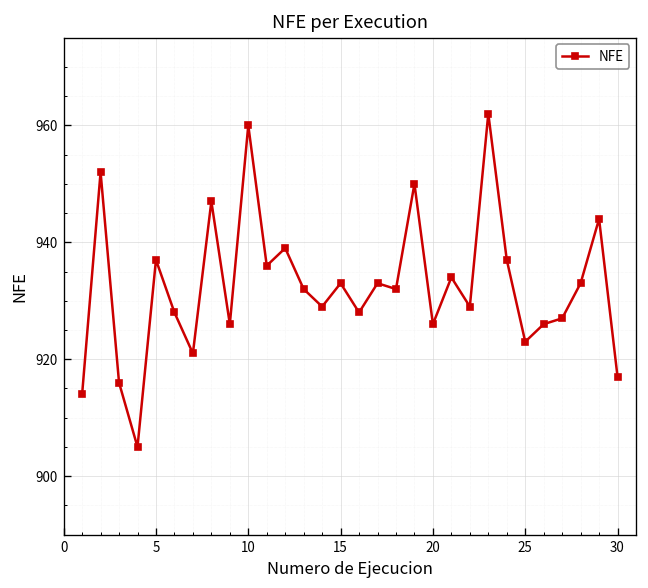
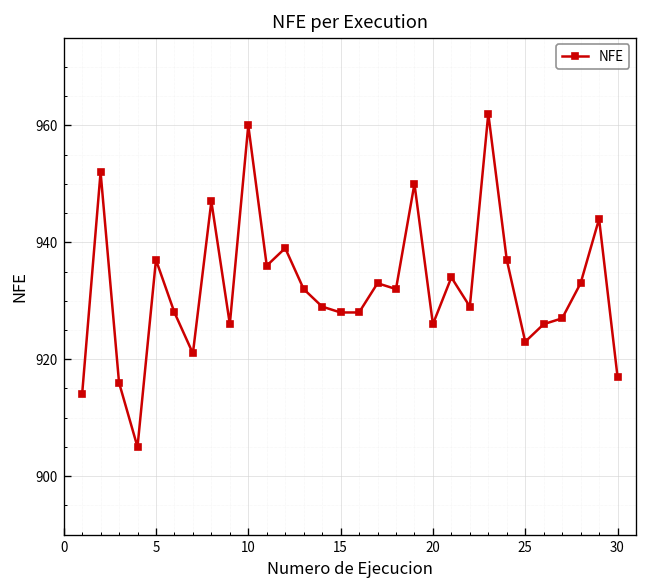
15: 933 -> 928
